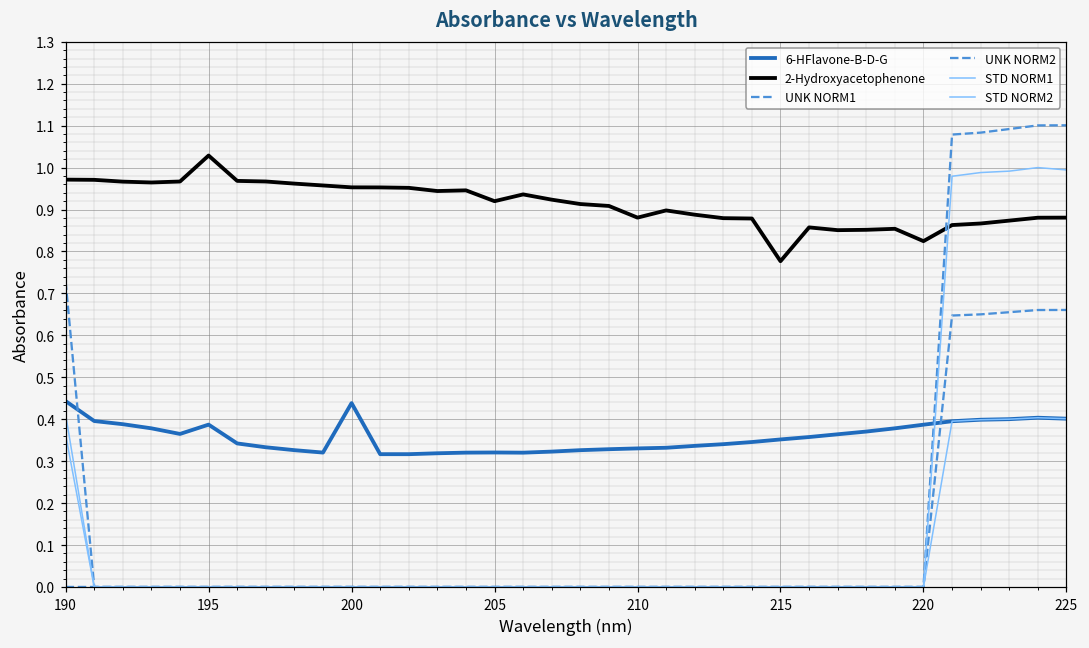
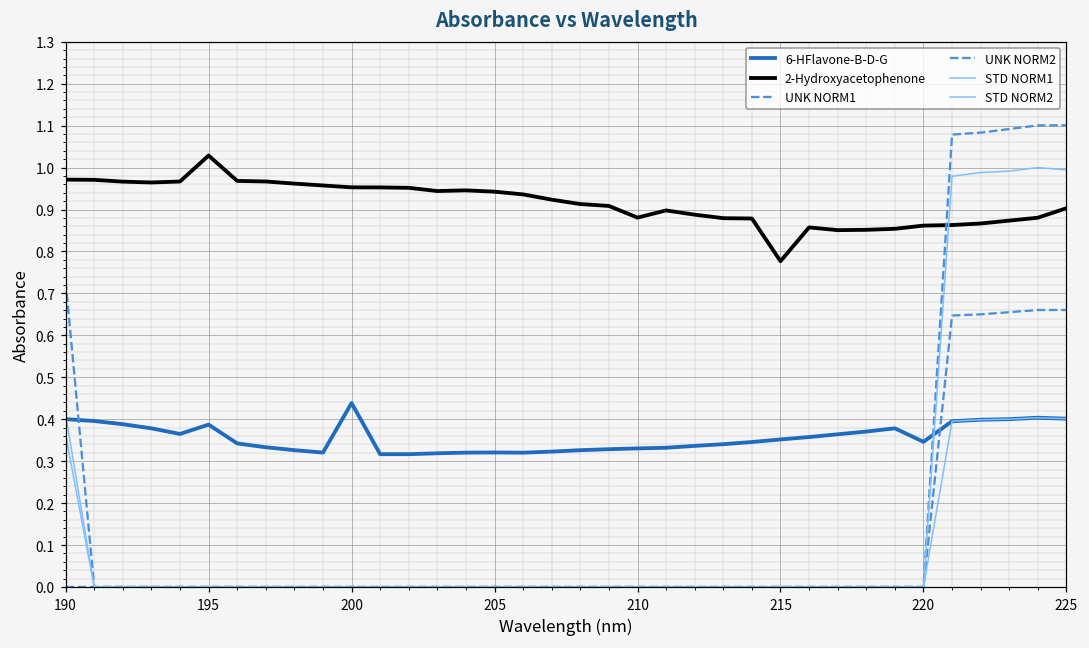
6-HFlavone-B-D-G, 190: 0.44 -> 0.40
2-Hydroxyacetophenone, 205: 0.92 -> 0.94
6-HFlavone-B-D-G, 220: 0.39 -> 0.35
2-Hydroxyacetophenone, 220: 0.82 -> 0.86
2-Hydroxyacetophenone, 225: 0.88 -> 0.90
